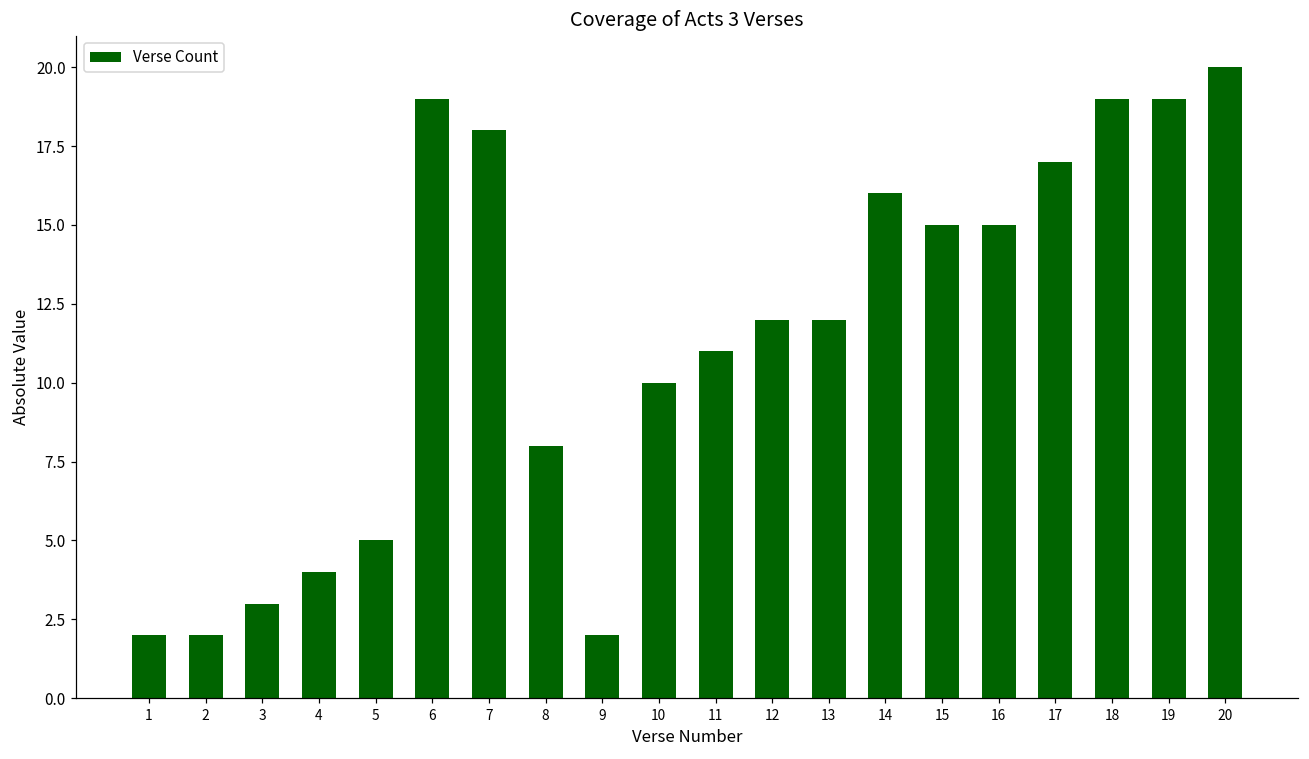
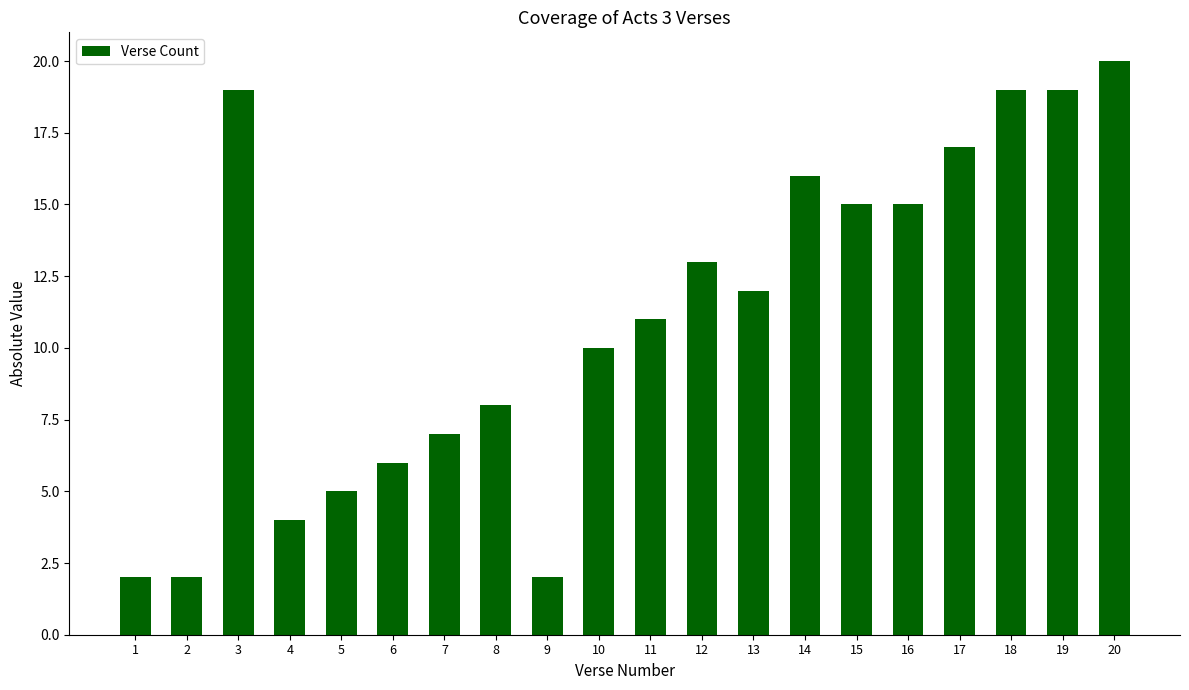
3: 3 -> 19
6: 19 -> 6
7: 18 -> 7
12: 12 -> 13
